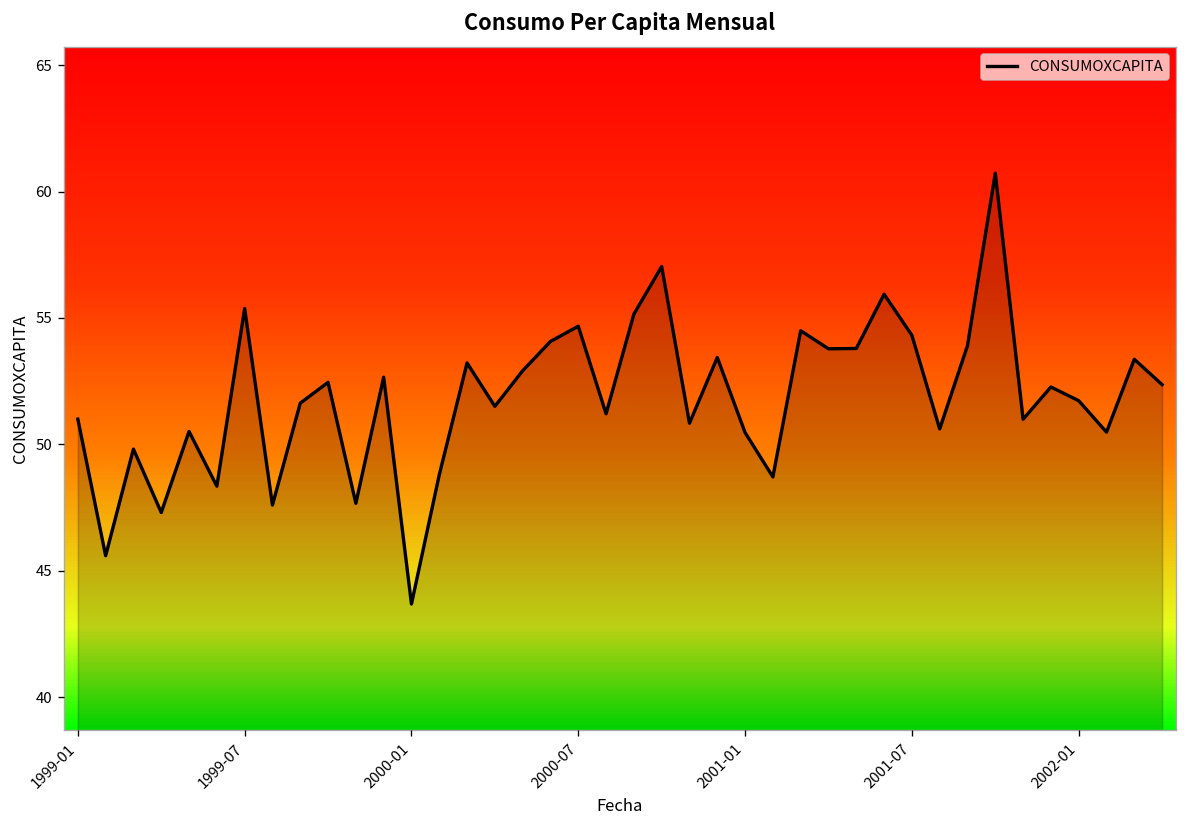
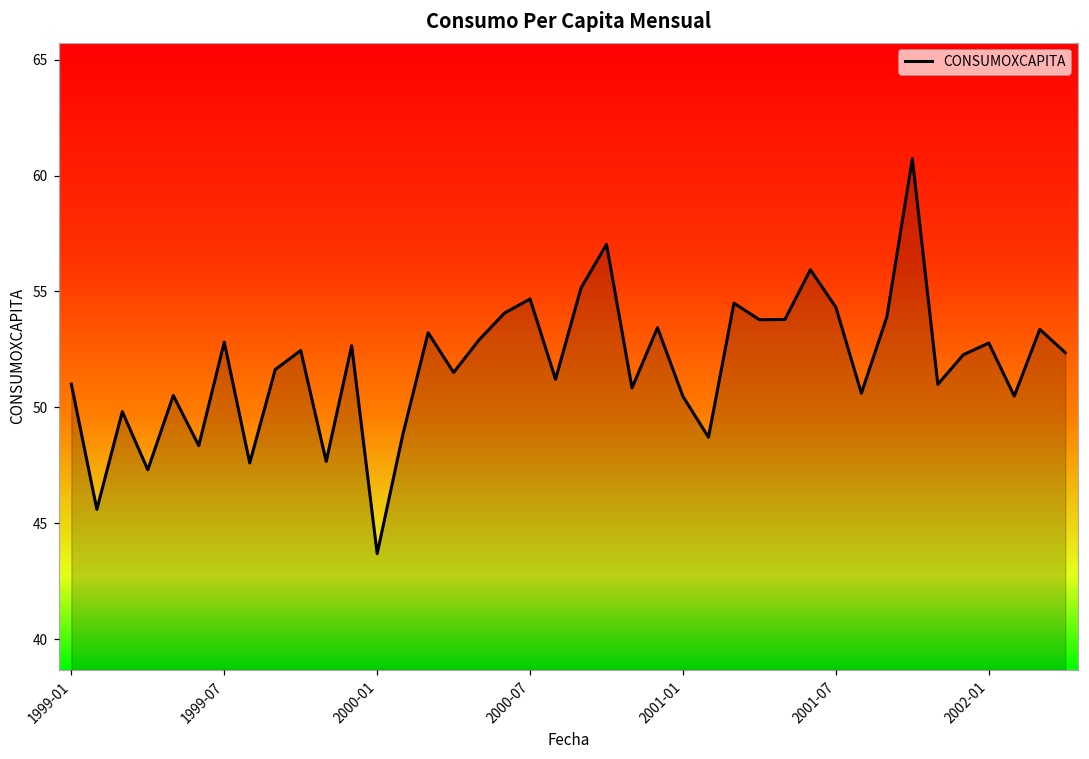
CONSUMOXCAPITA, 1999-07: 55.4 -> 52.8
CONSUMOXCAPITA, 2002-01: 51.7 -> 52.8
